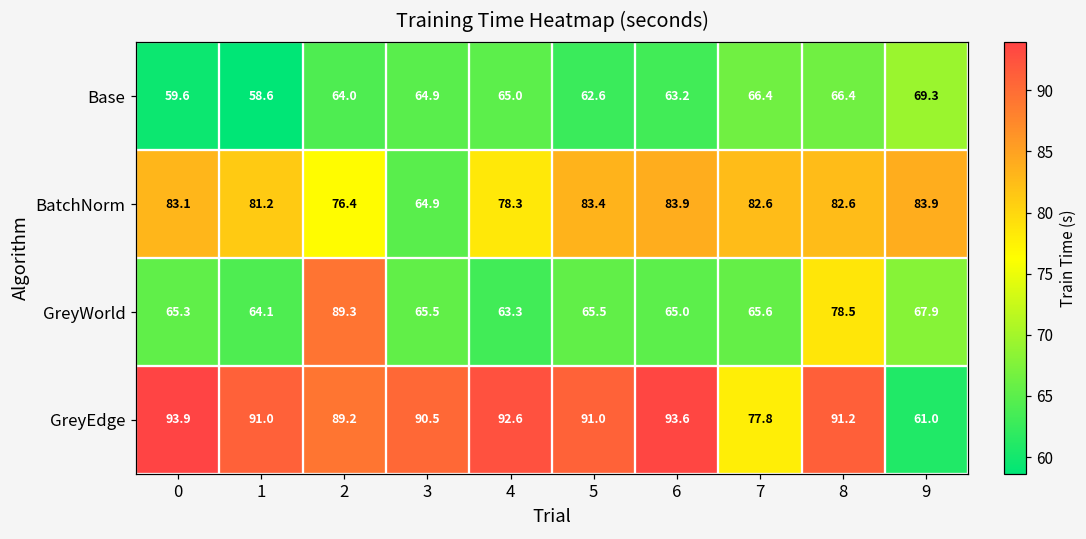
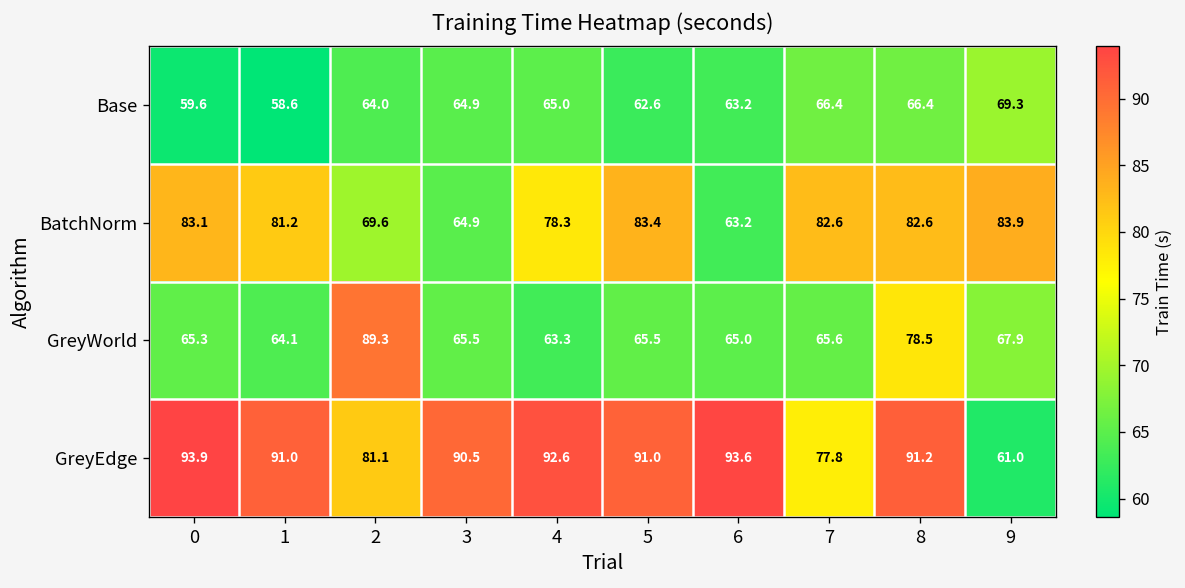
BatchNorm, 2: 76.4 -> 69.6
BatchNorm, 6: 83.9 -> 63.2
GreyEdge, 2: 89.2 -> 81.1
